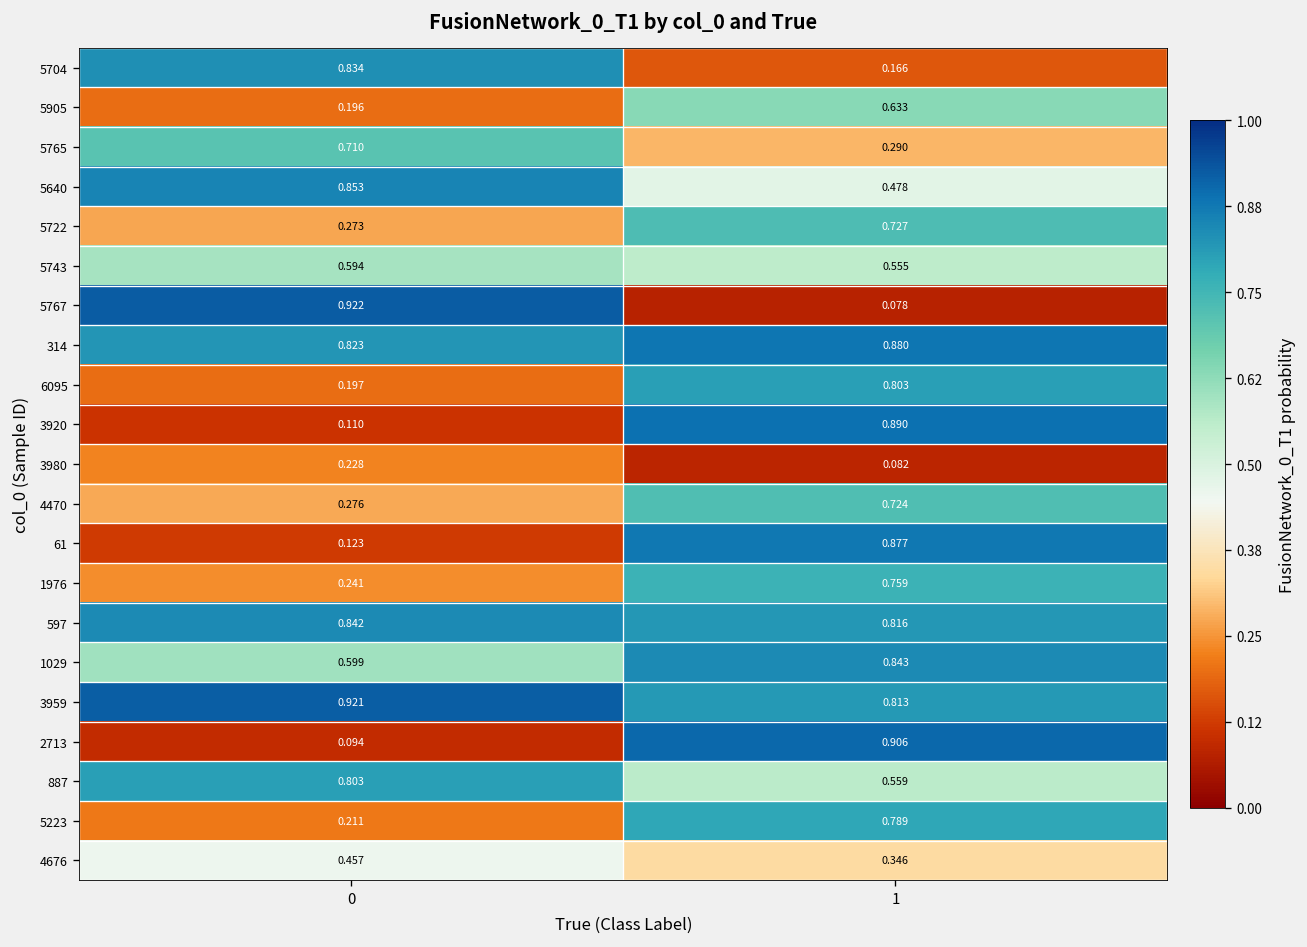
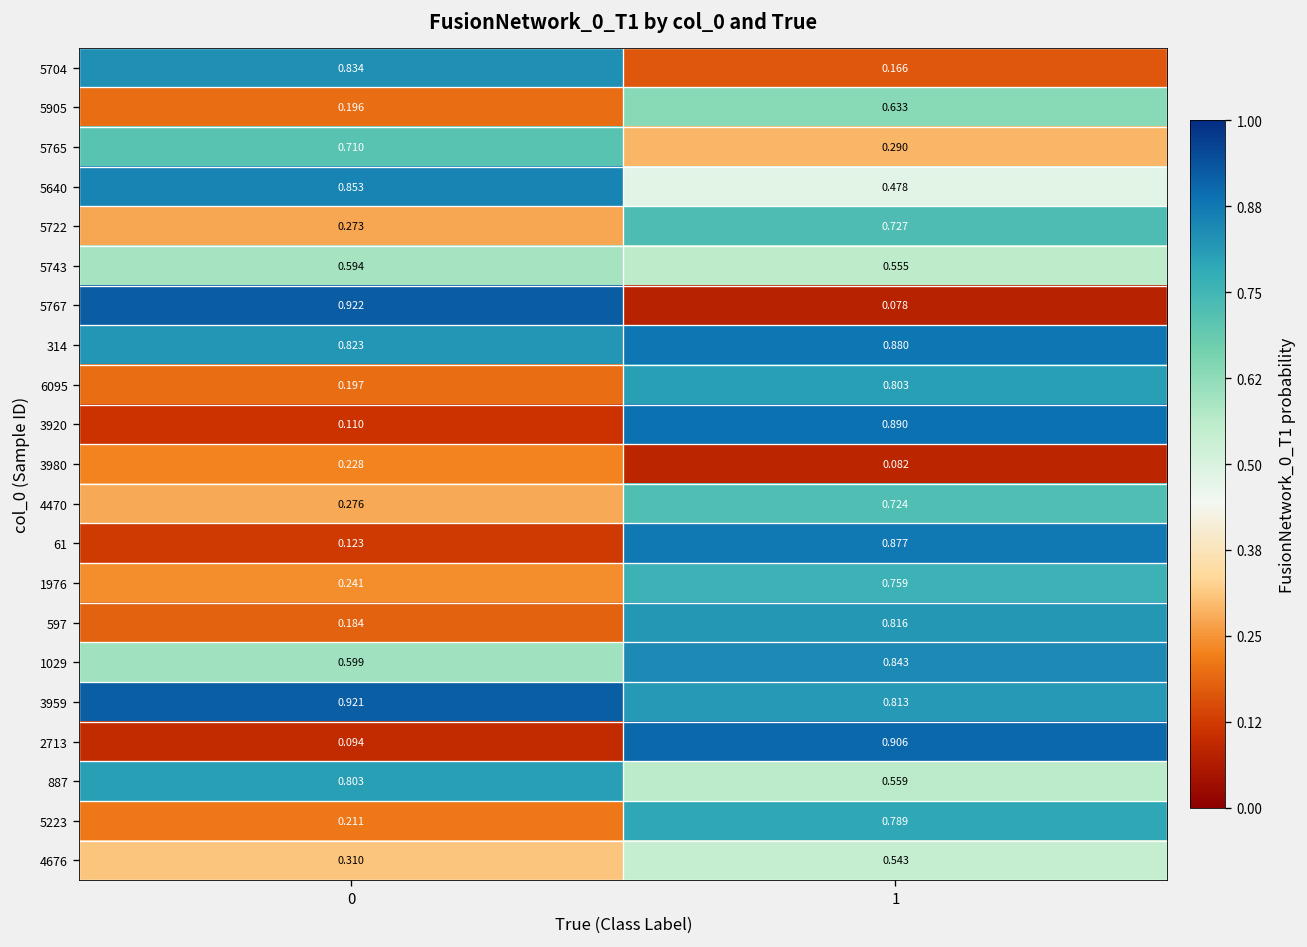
597, 0: 0.842 -> 0.184
4676, 0: 0.457 -> 0.310
4676, 1: 0.346 -> 0.543
